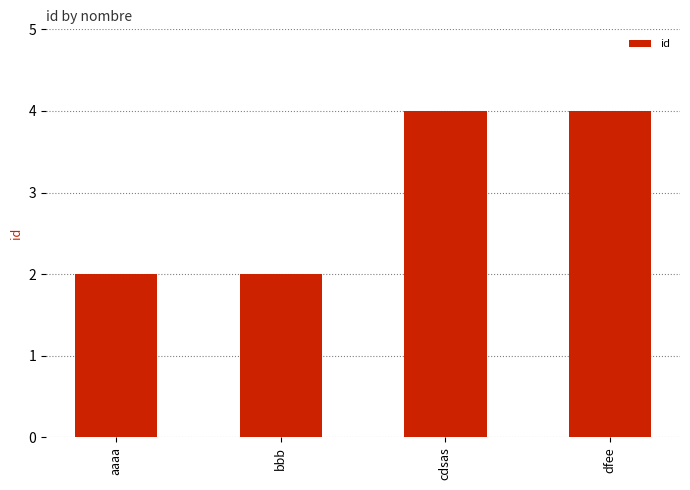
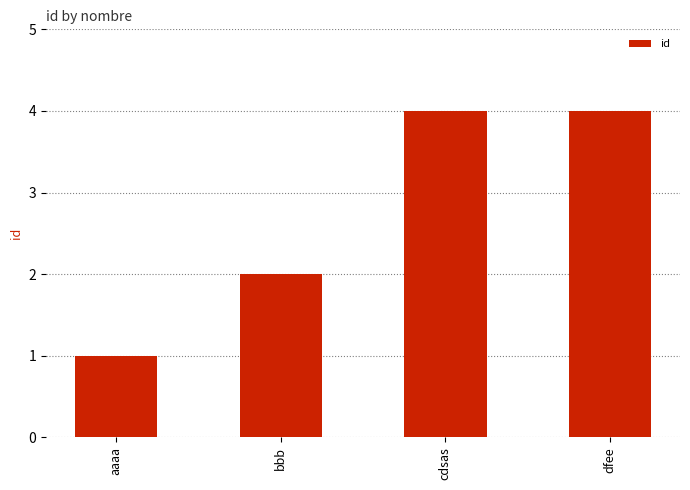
aaaa: 2 -> 1
